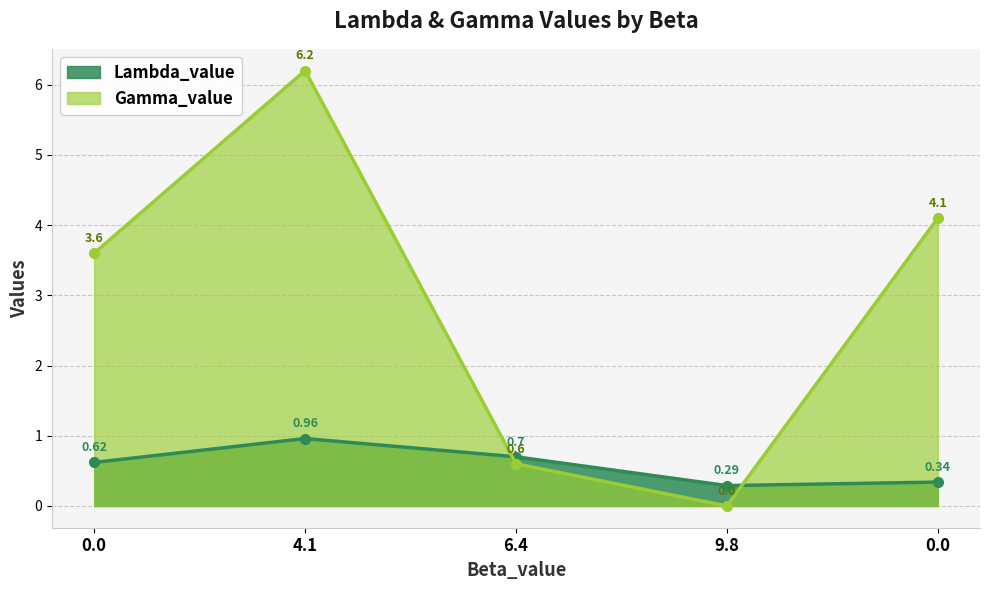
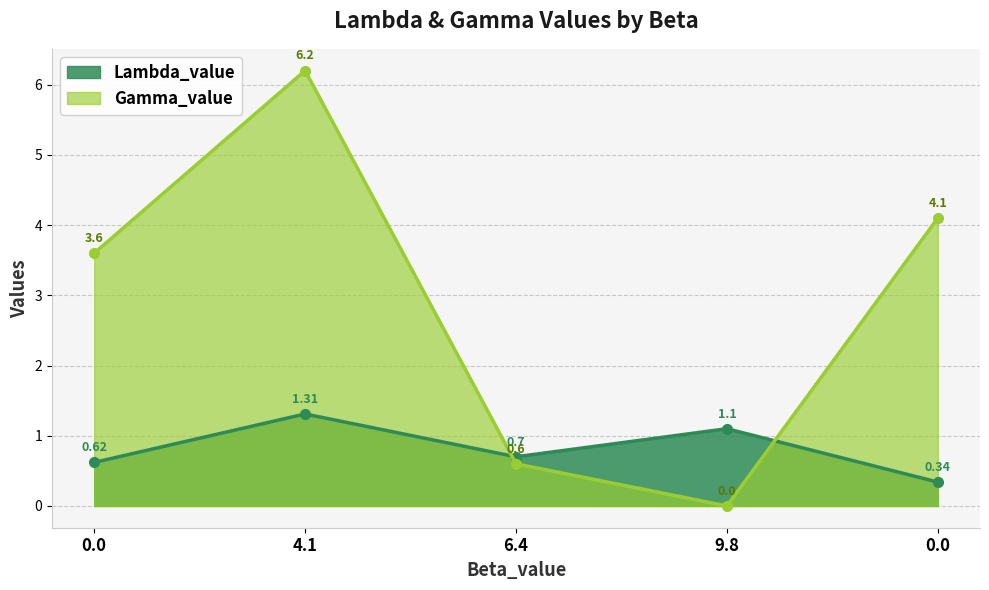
Lambda_value, 4.1: 0.96 -> 1.31
Lambda_value, 9.8: 0.29 -> 1.1
